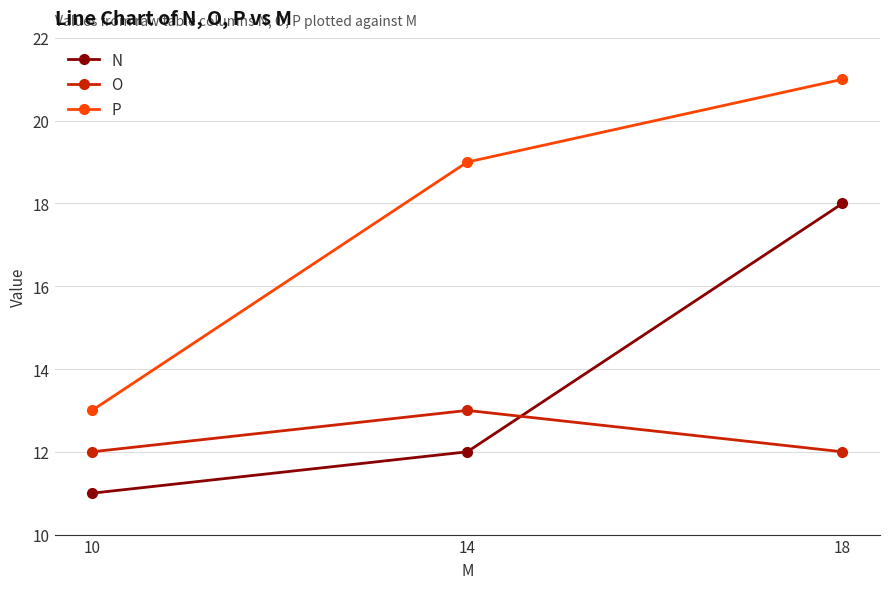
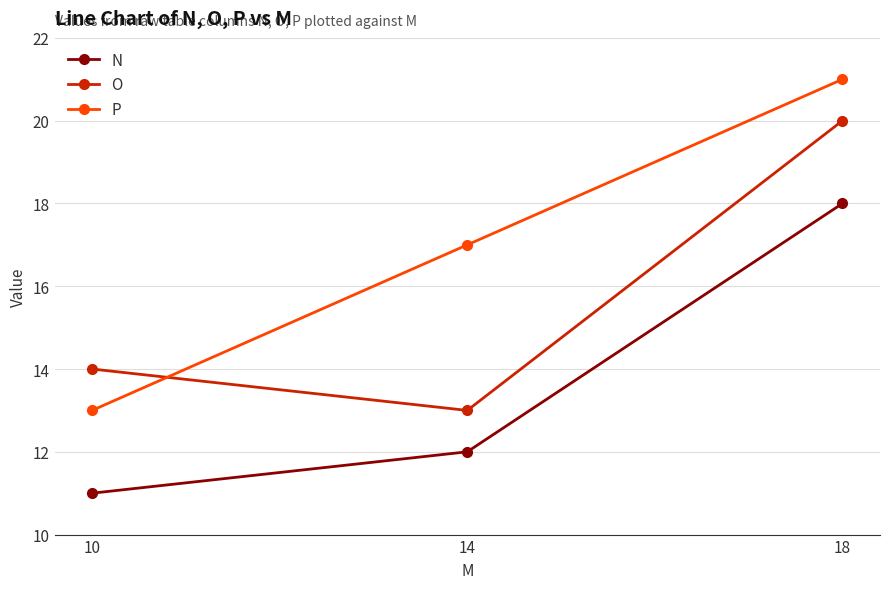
O, 10: 12 -> 14
P, 14: 19 -> 17
O, 18: 12 -> 20
